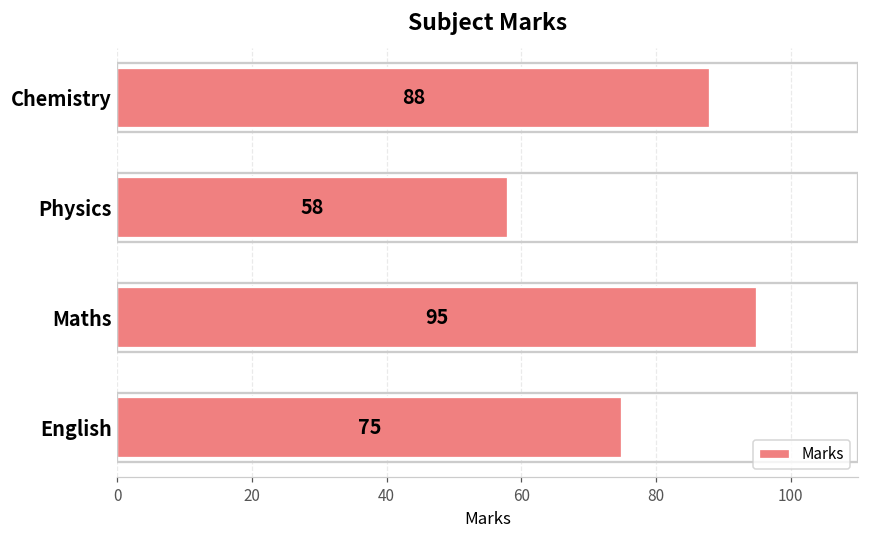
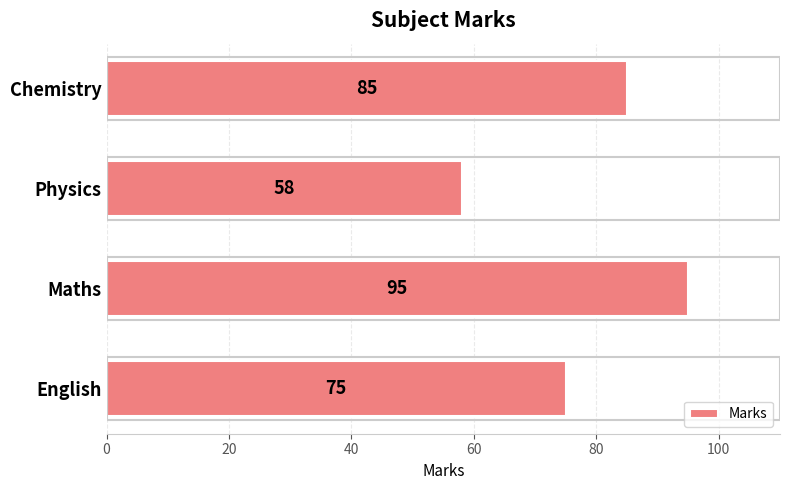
Chemistry: 88 -> 85
